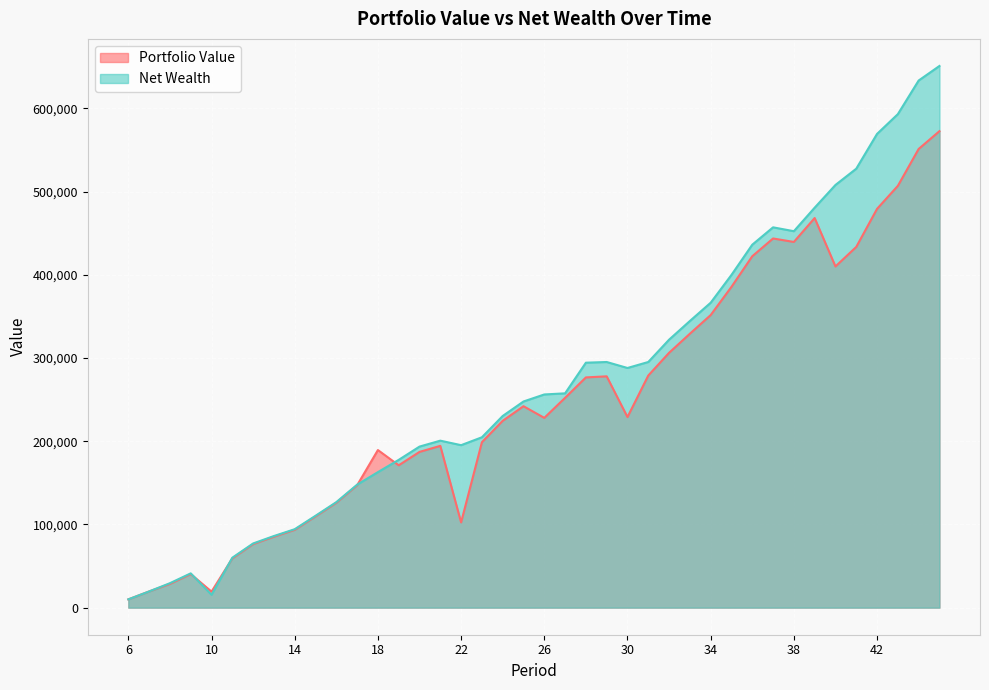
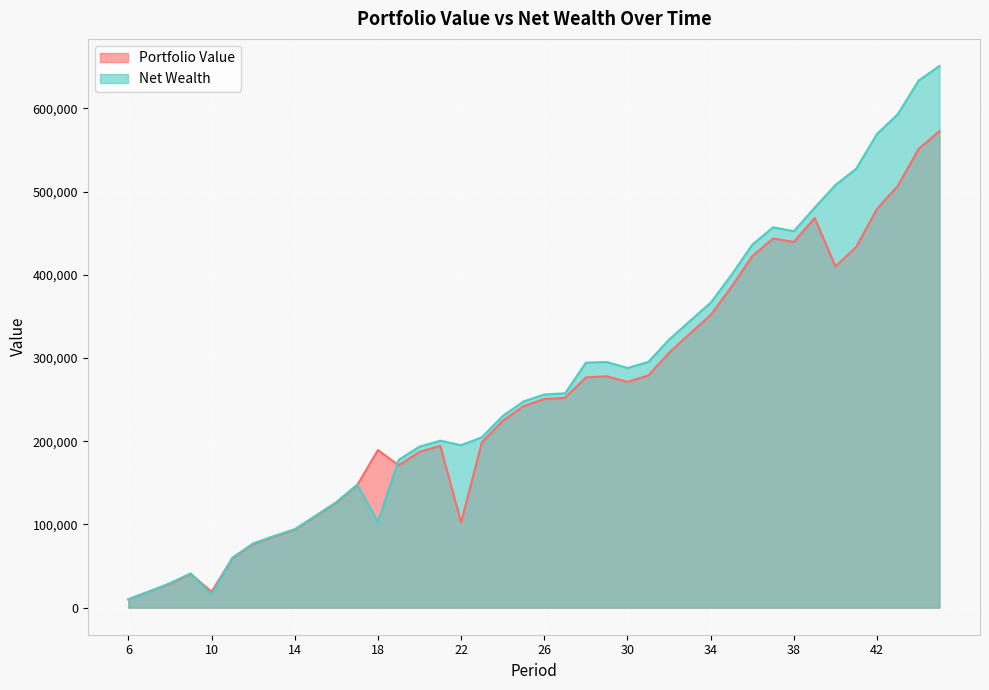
Net Wealth, 18: 160,000 -> 100,000
Portfolio Value, 26: 230,000 -> 250,000
Portfolio Value, 30: 230,000 -> 270,000
